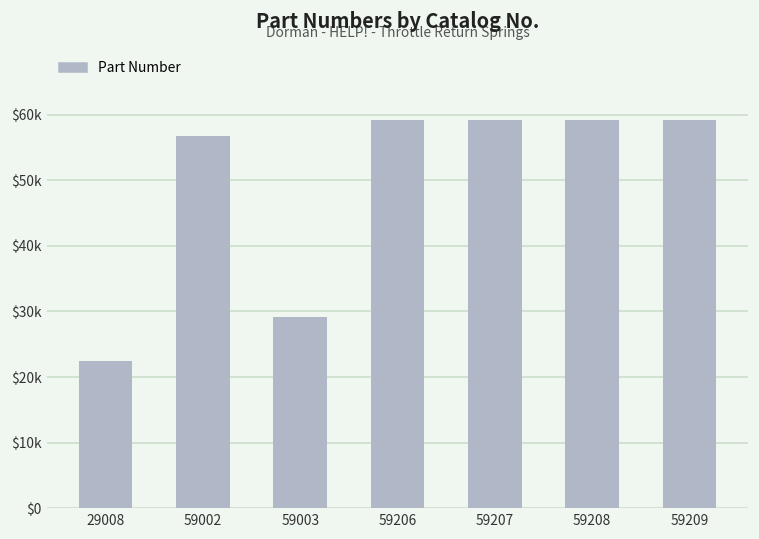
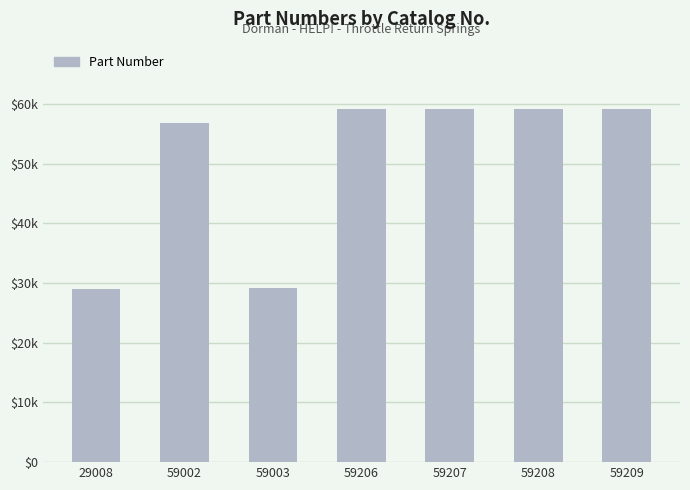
29008: $23000 -> $29000
